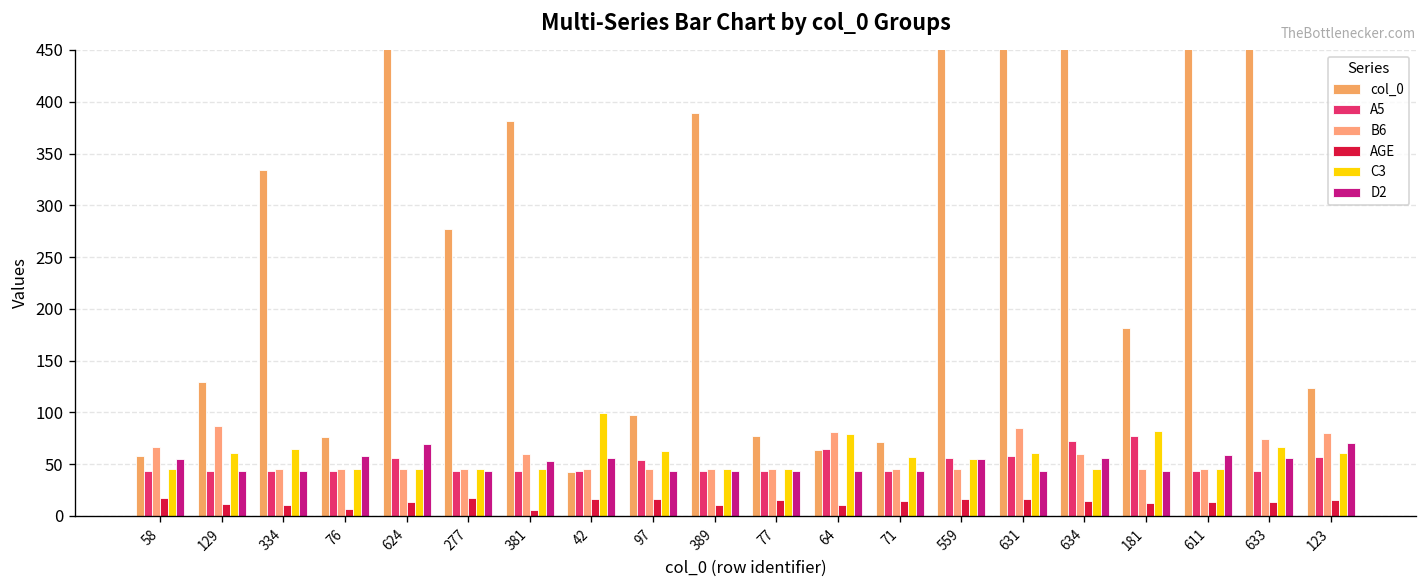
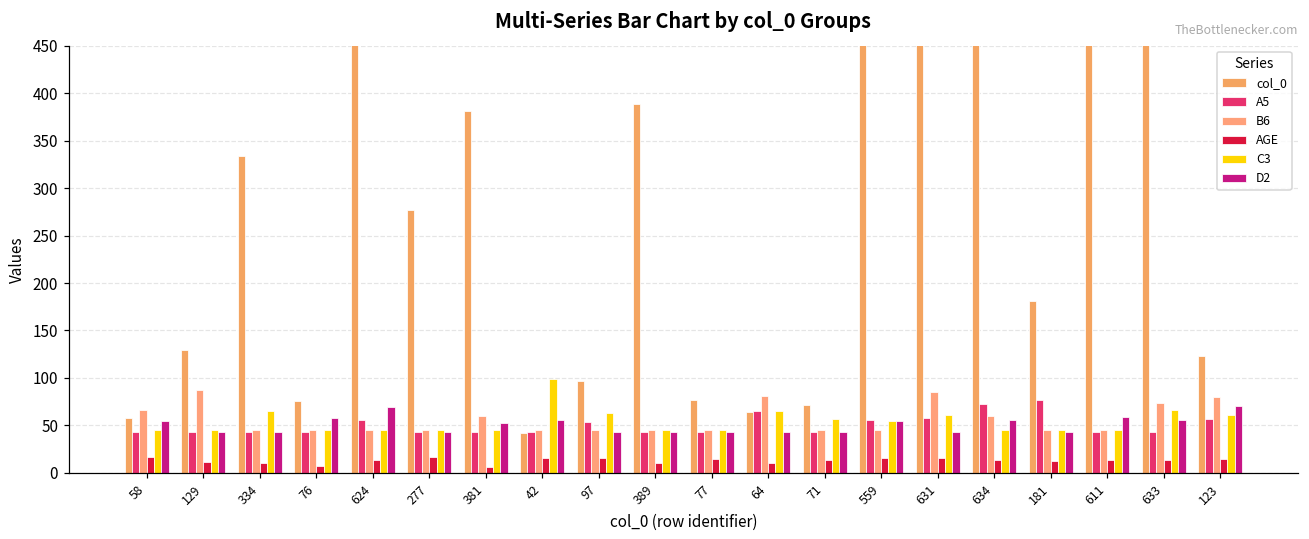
C3, 129: 60 -> 50
C3, 64: 80 -> 70
C3, 181: 80 -> 50
